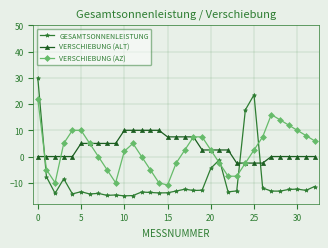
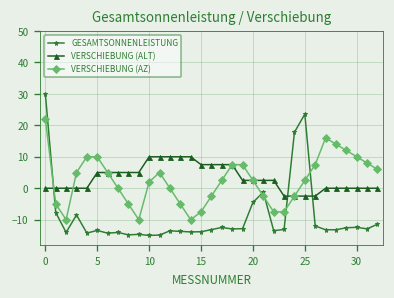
VERSCHIEBUNG (AZ), 15: -11 -> -8
